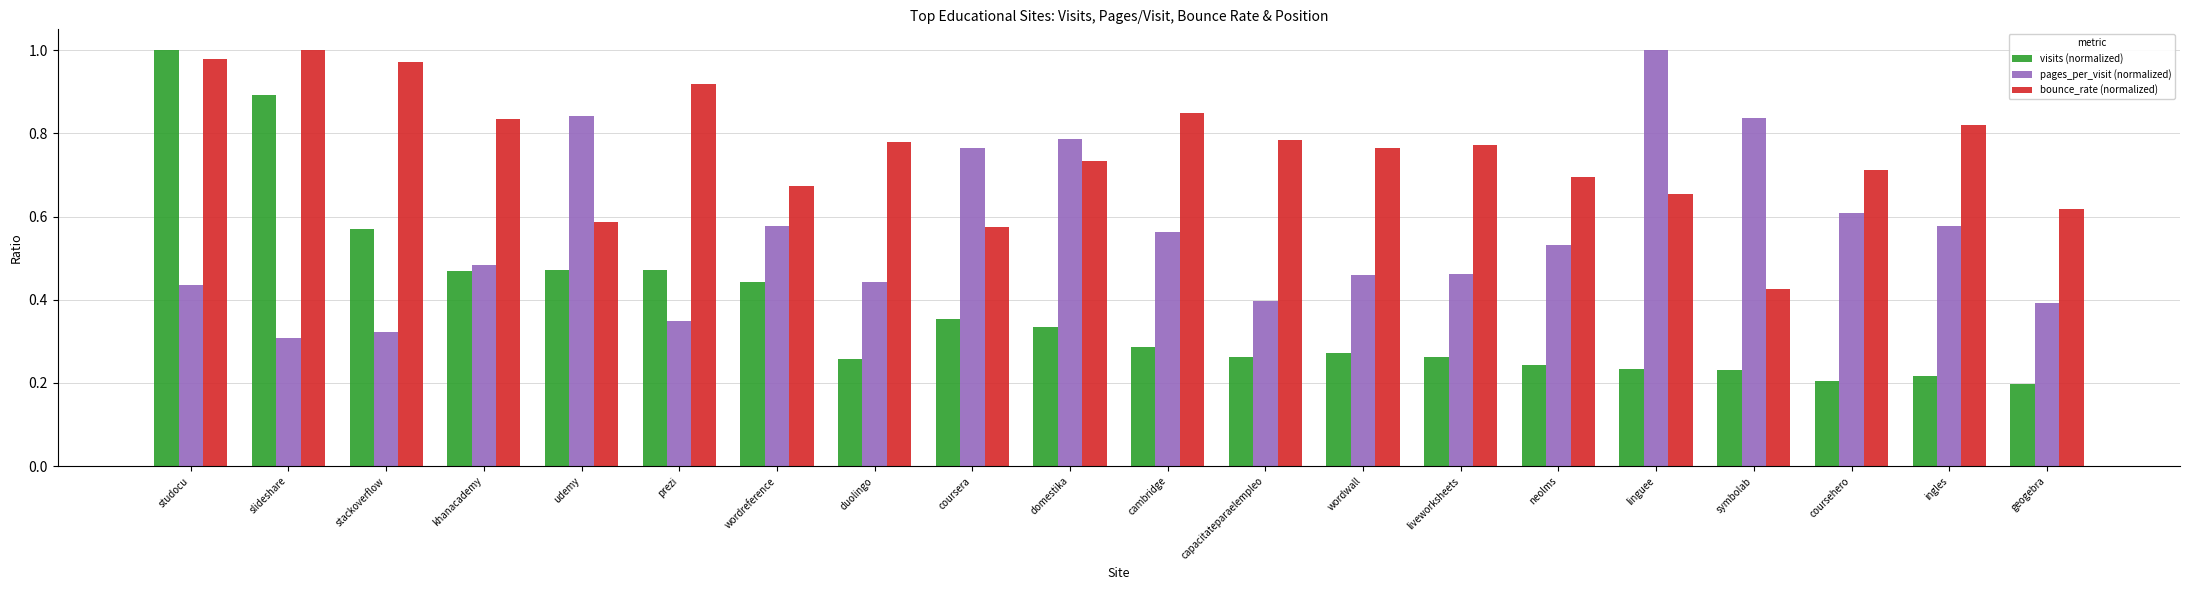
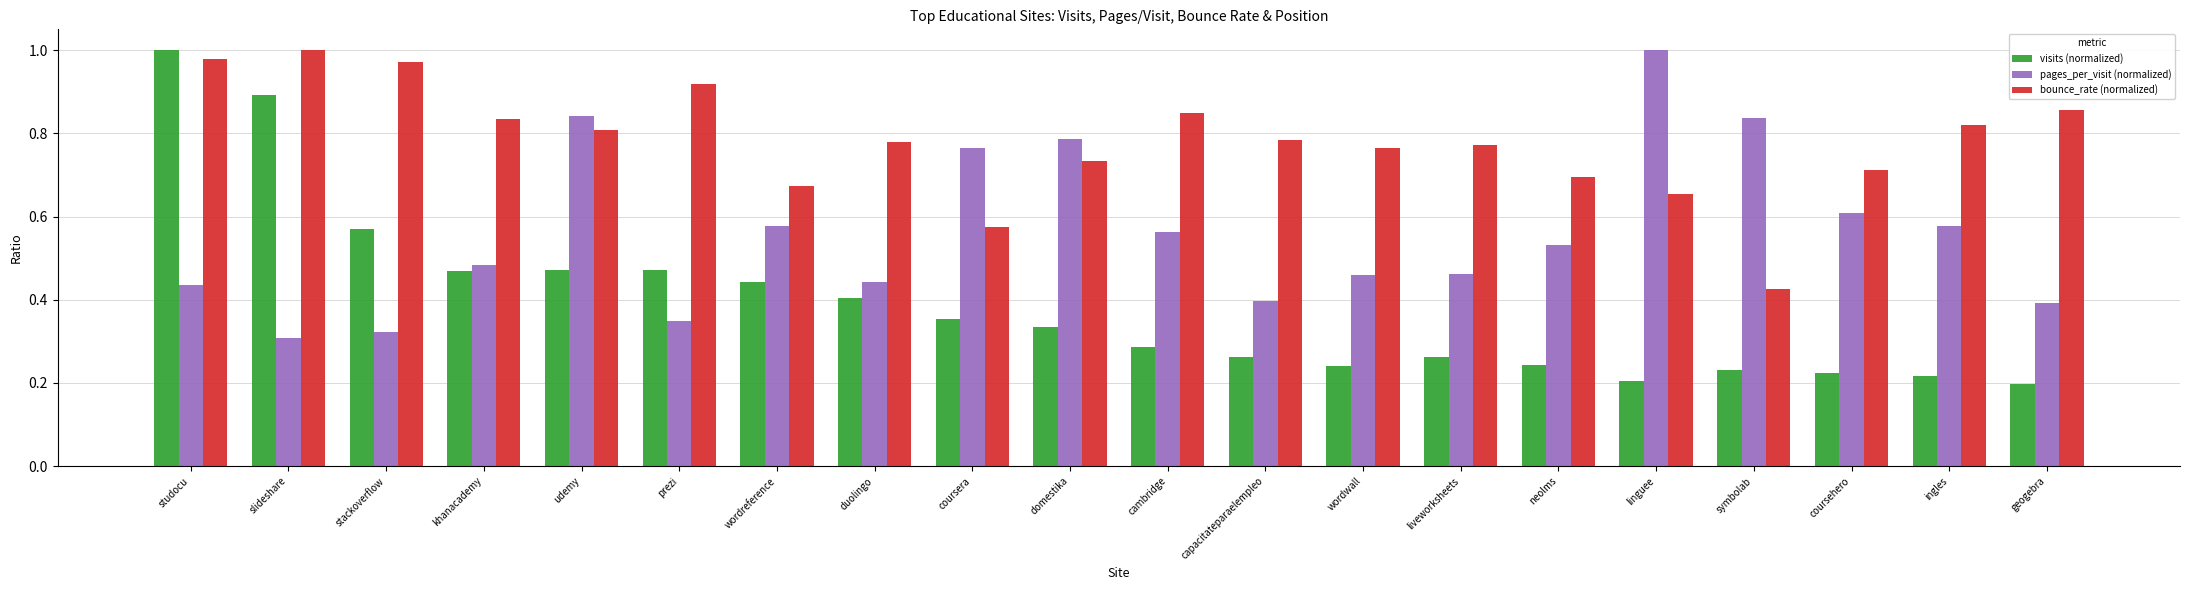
bounce_rate (normalized), udemy: 0.59 -> 0.81
visits (normalized), duolingo: 0.26 -> 0.40
visits (normalized), wordwall: 0.27 -> 0.24
visits (normalized), linguee: 0.23 -> 0.20
visits (normalized), coursehero: 0.21 -> 0.22
bounce_rate (normalized), geogebra: 0.62 -> 0.86
